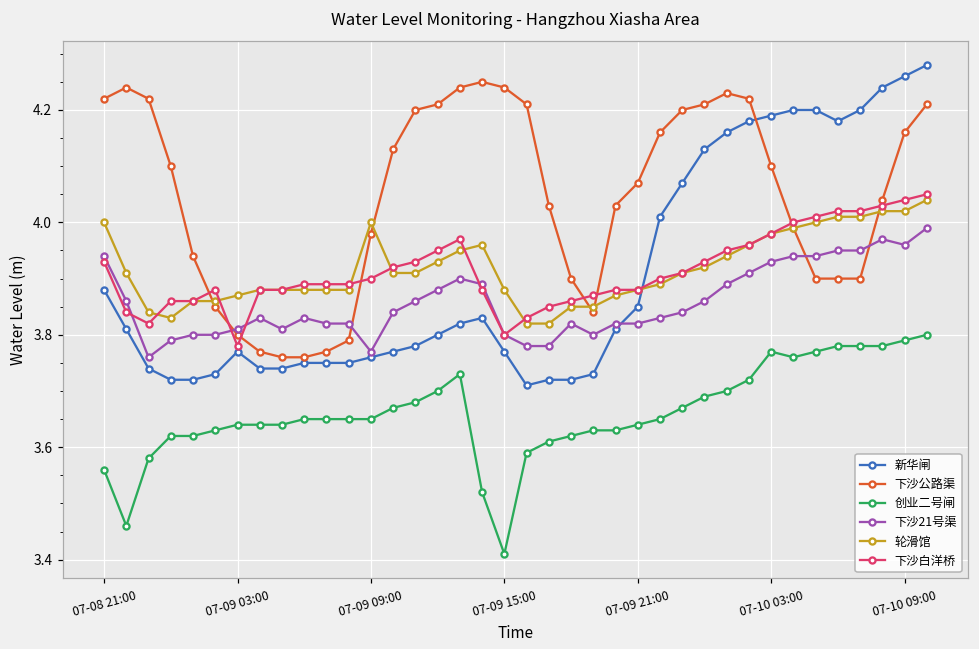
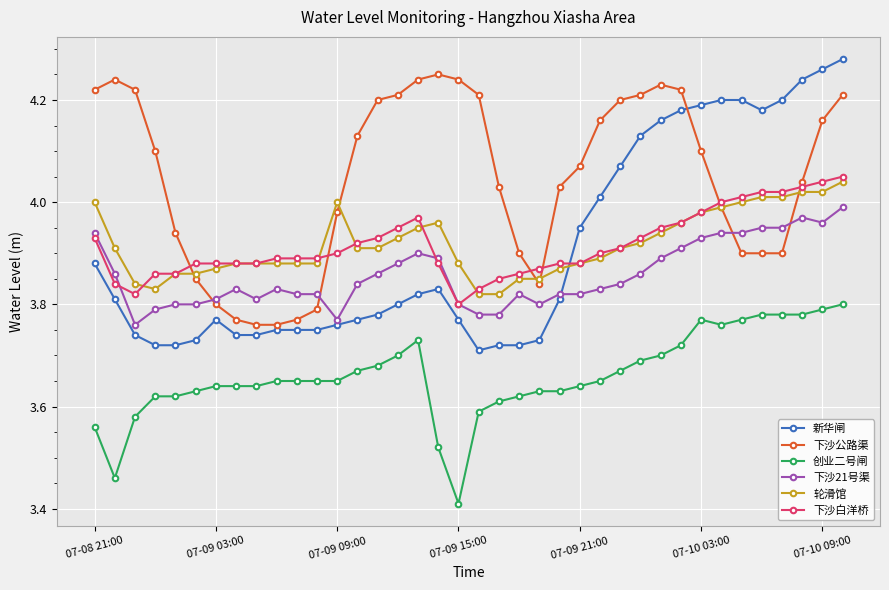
下沙白洋桥, 07-09 03:00: 3.78 -> 3.88
新华闸, 07-09 21:00: 3.85 -> 3.95
